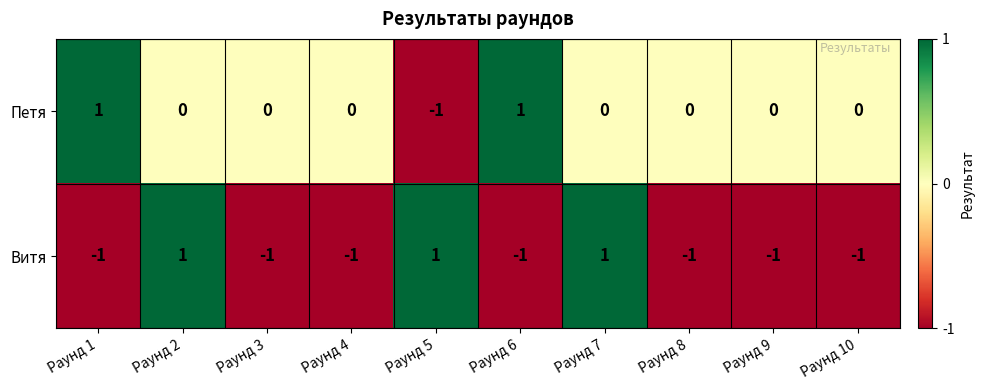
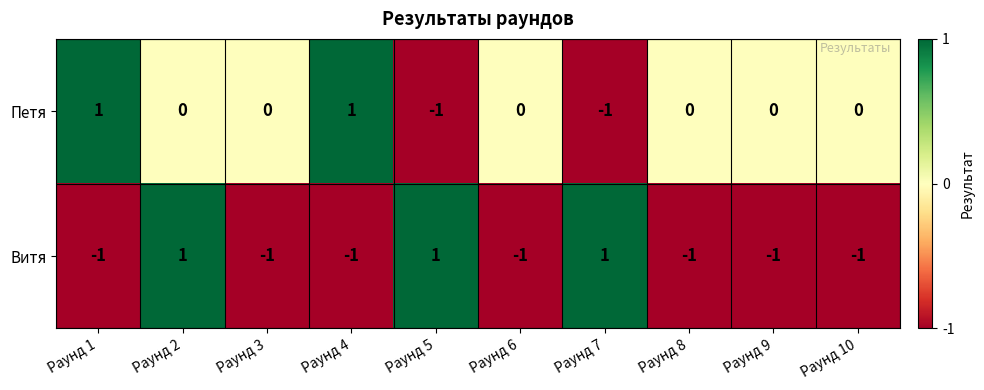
Петя, Раунд 4: 0 -> 1
Петя, Раунд 6: 1 -> 0
Петя, Раунд 7: 0 -> -1
